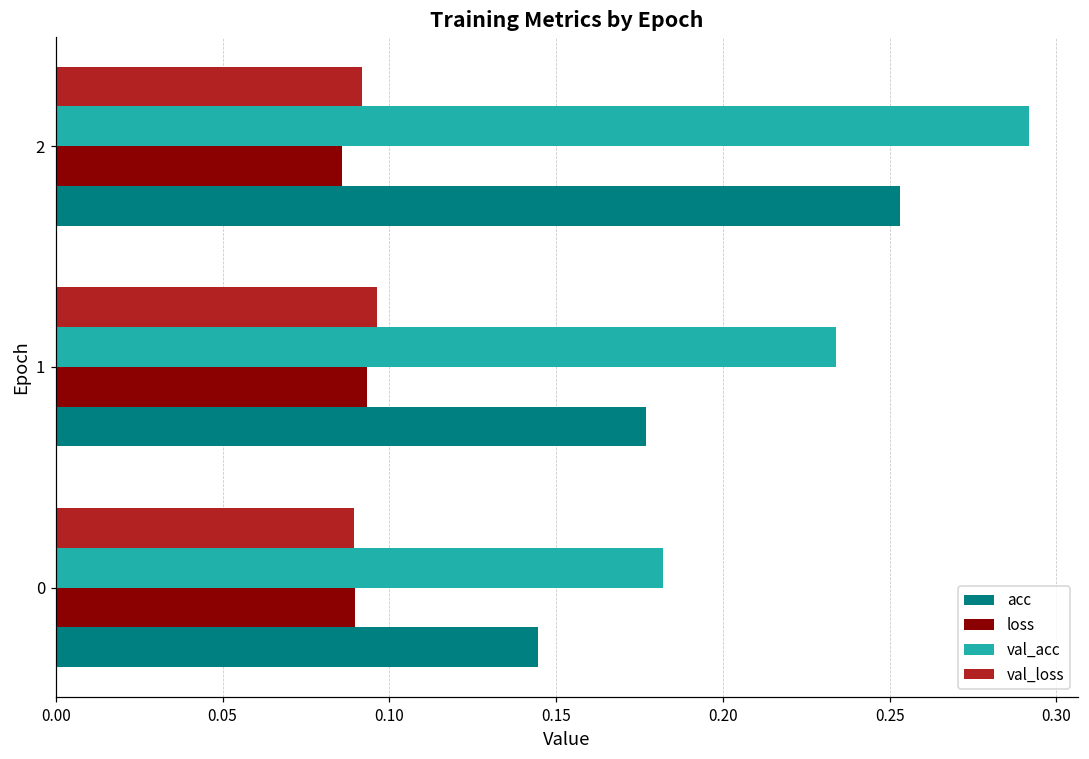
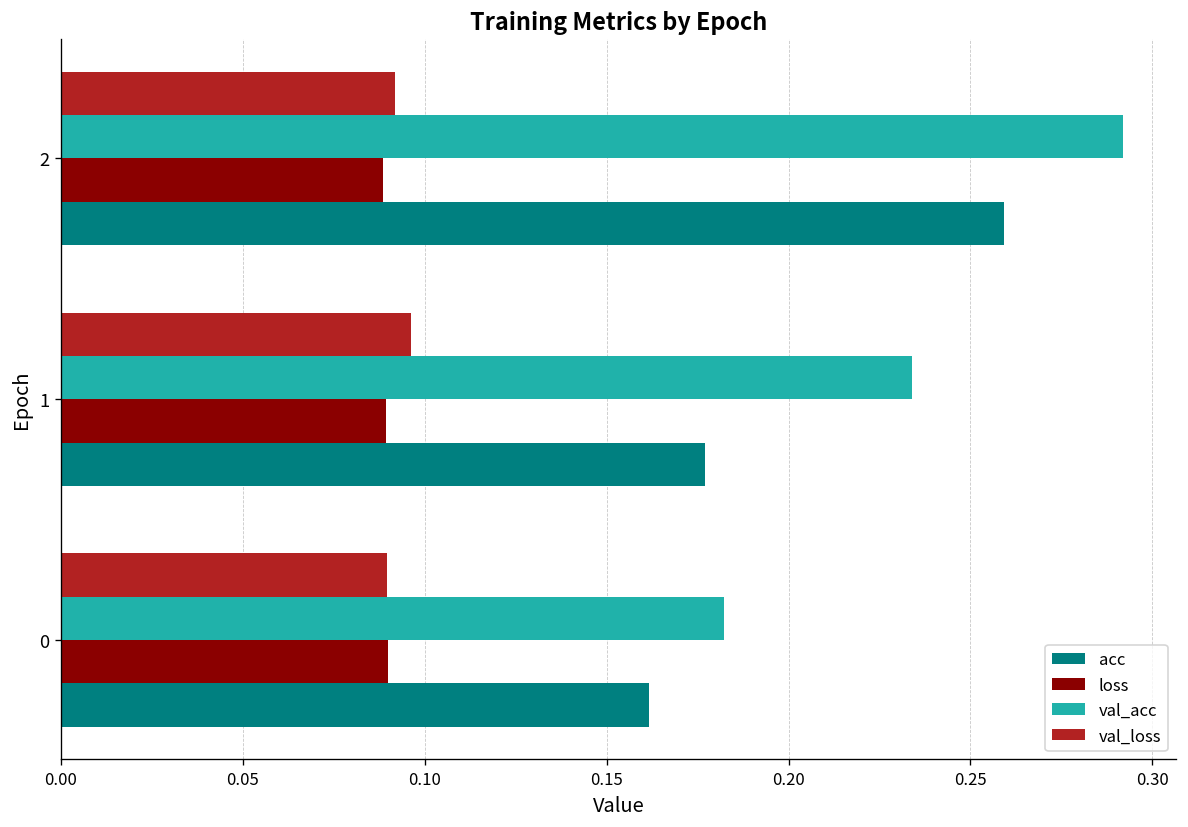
loss, 2: 0.086 -> 0.089
acc, 2: 0.253 -> 0.259
loss, 1: 0.093 -> 0.089
acc, 0: 0.145 -> 0.162
